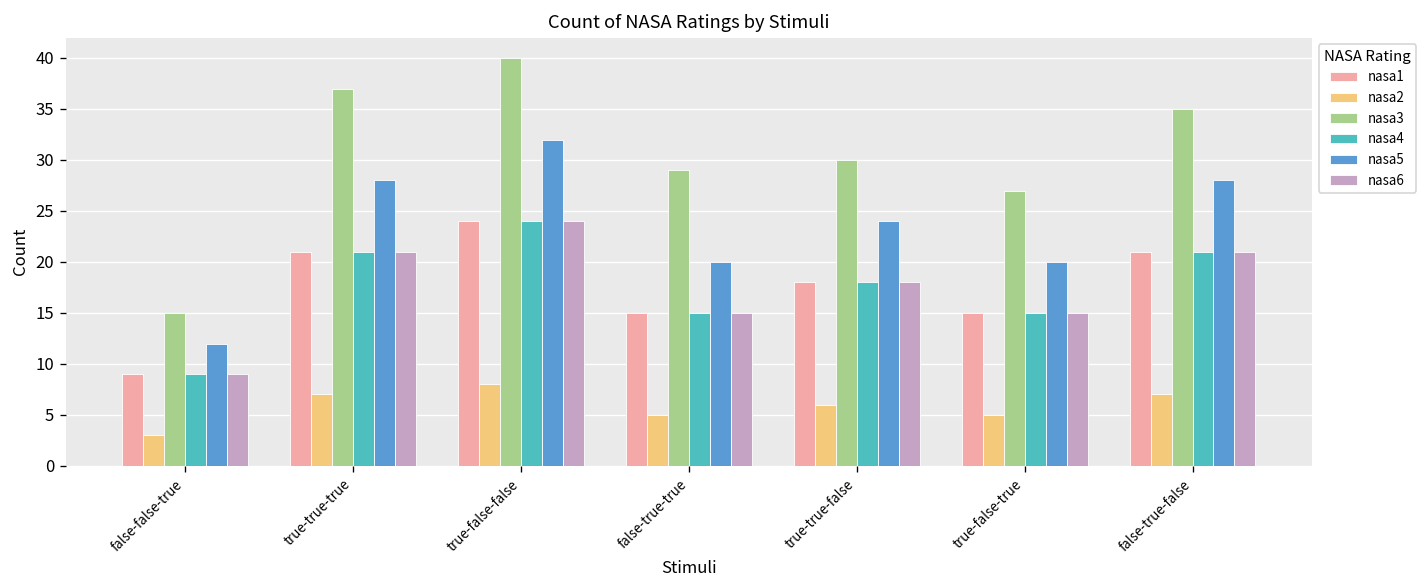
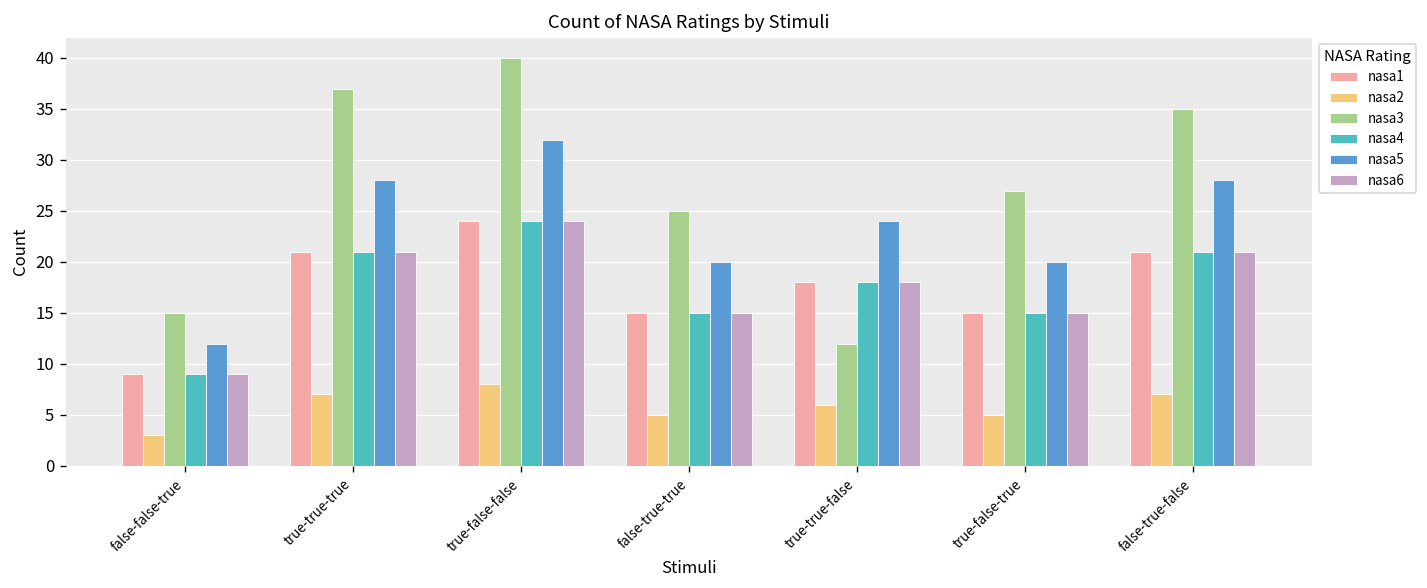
nasa3, false-true-true: 29 -> 25
nasa3, true-true-false: 30 -> 12
